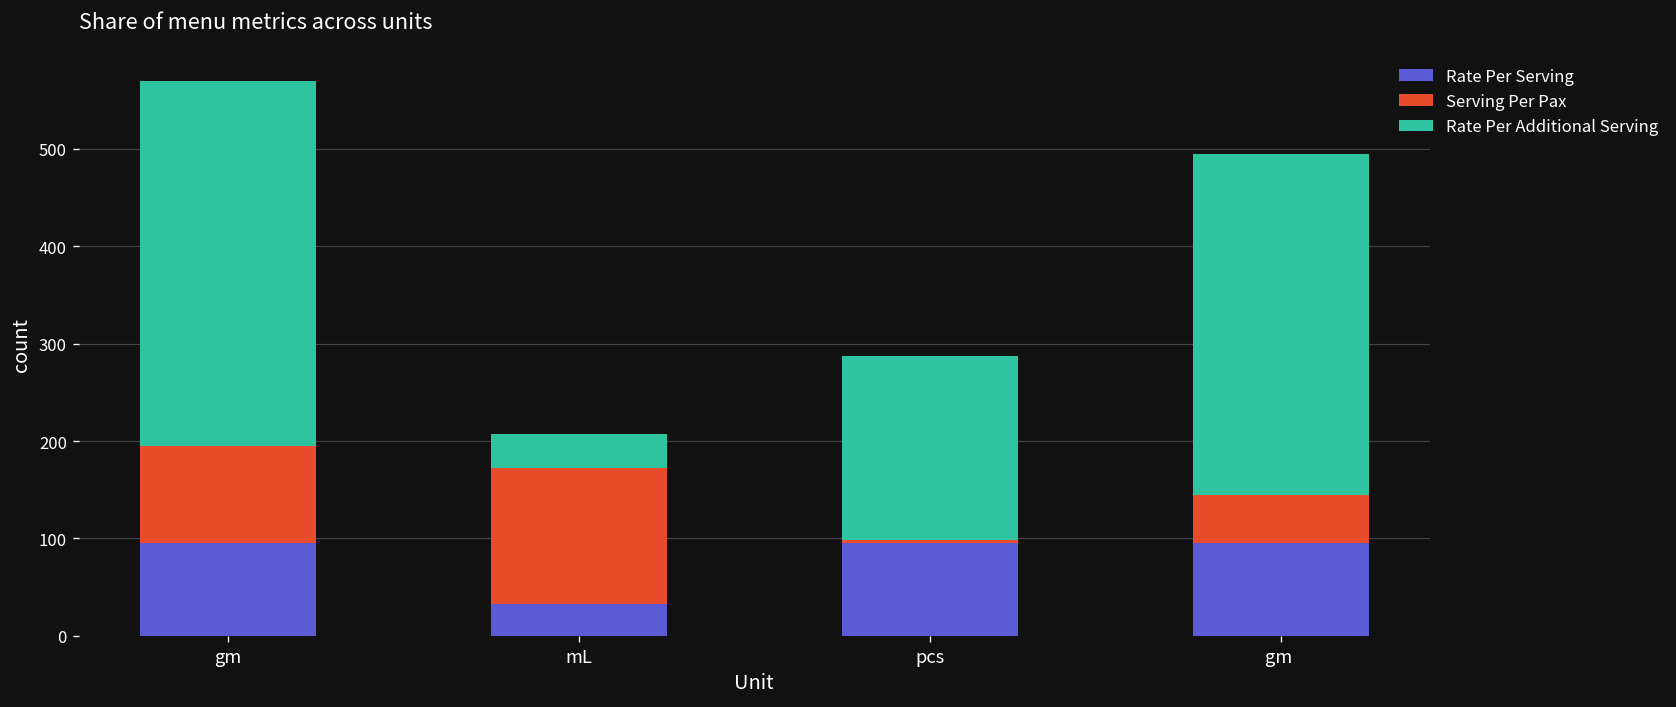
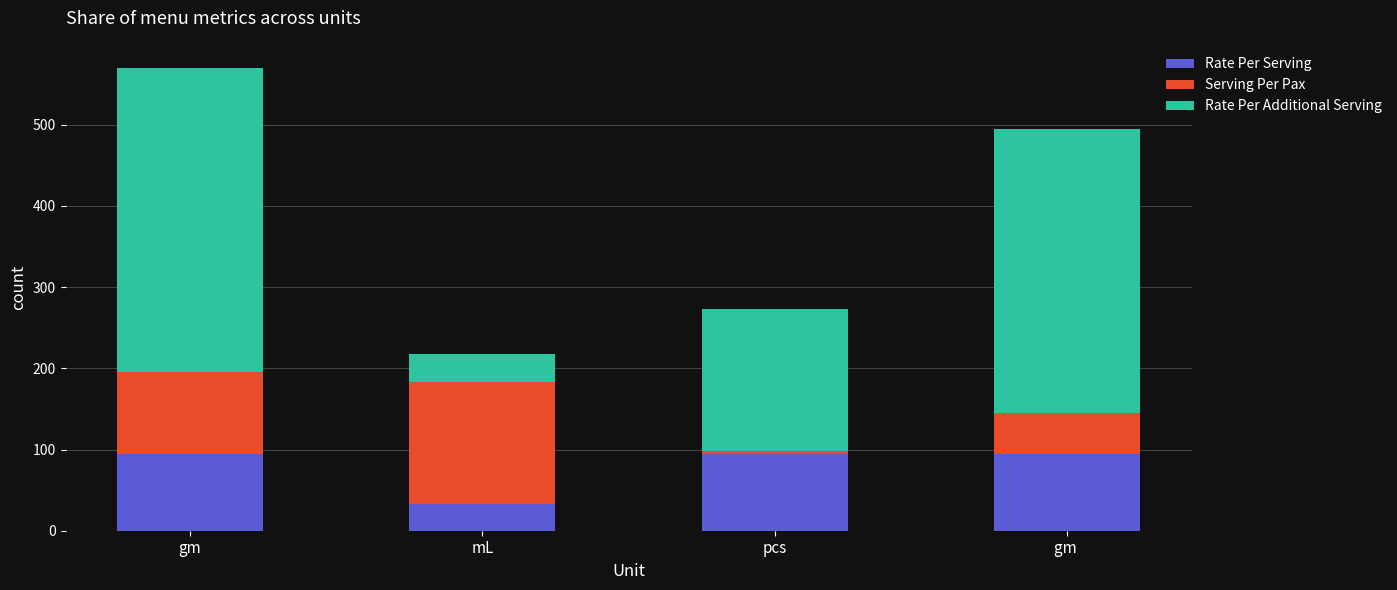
Serving Per Pax, mL: 140 -> 150
Rate Per Additional Serving, pcs: 190 -> 180
